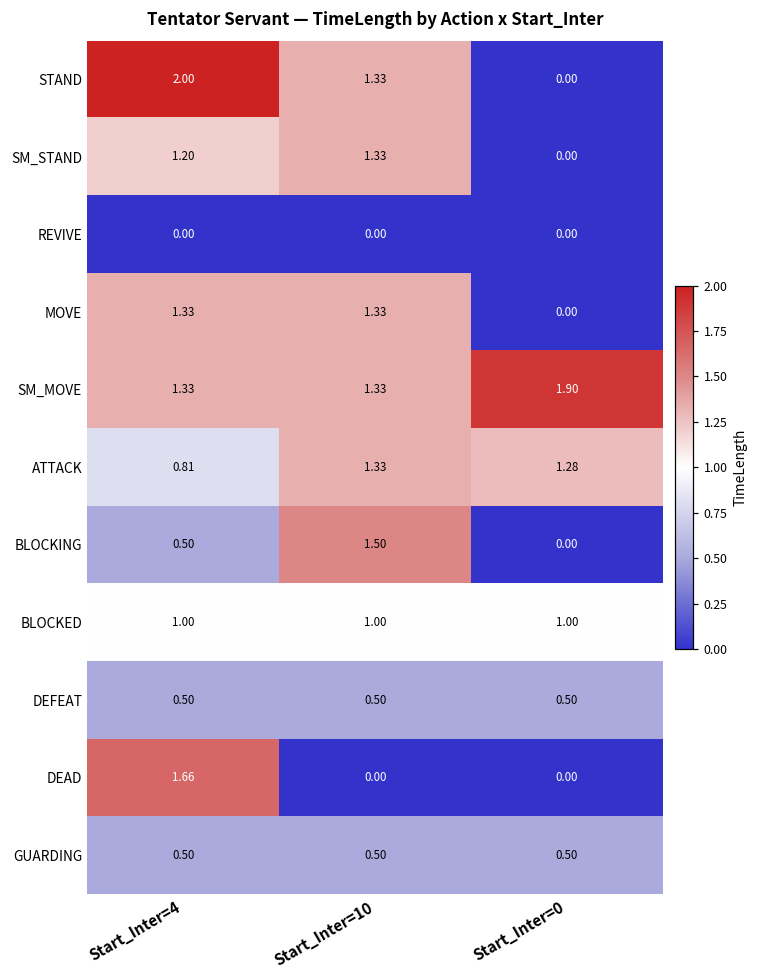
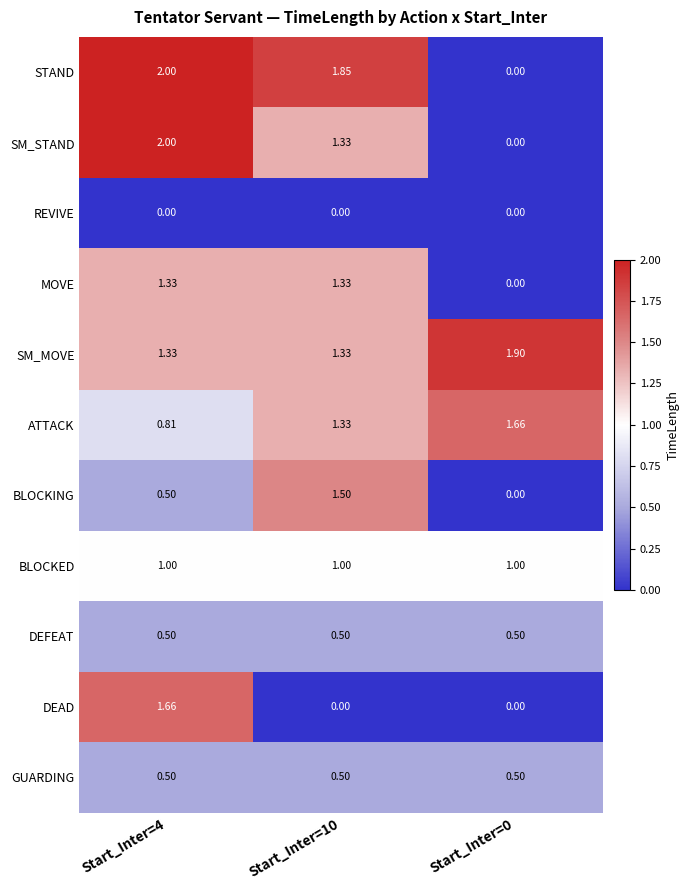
STAND, Start_Inter=10: 1.33 -> 1.85
SM_STAND, Start_Inter=4: 1.20 -> 2.00
ATTACK, Start_Inter=0: 1.28 -> 1.66
